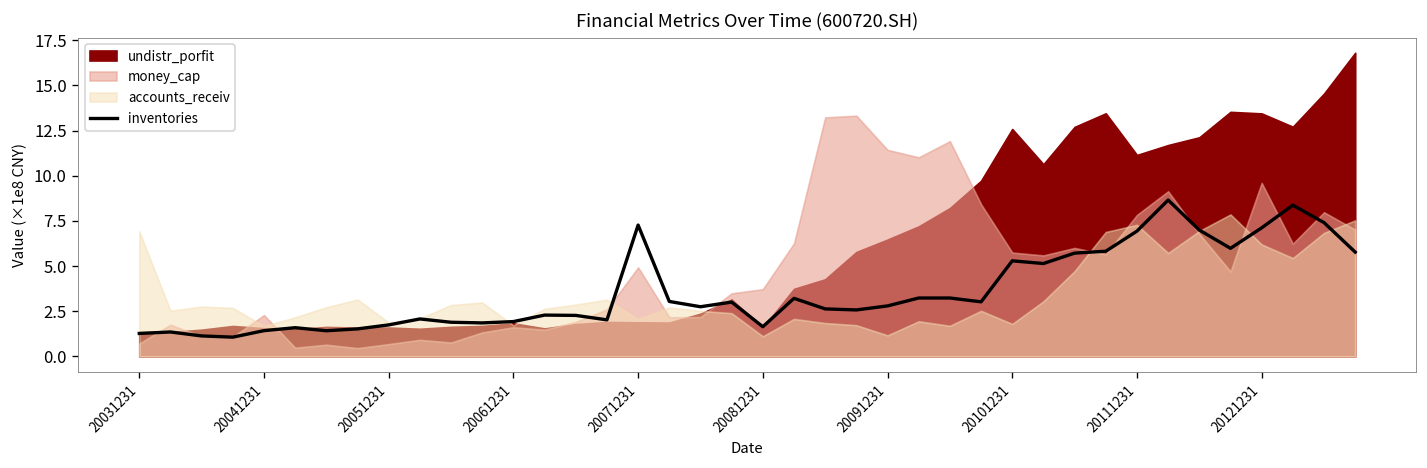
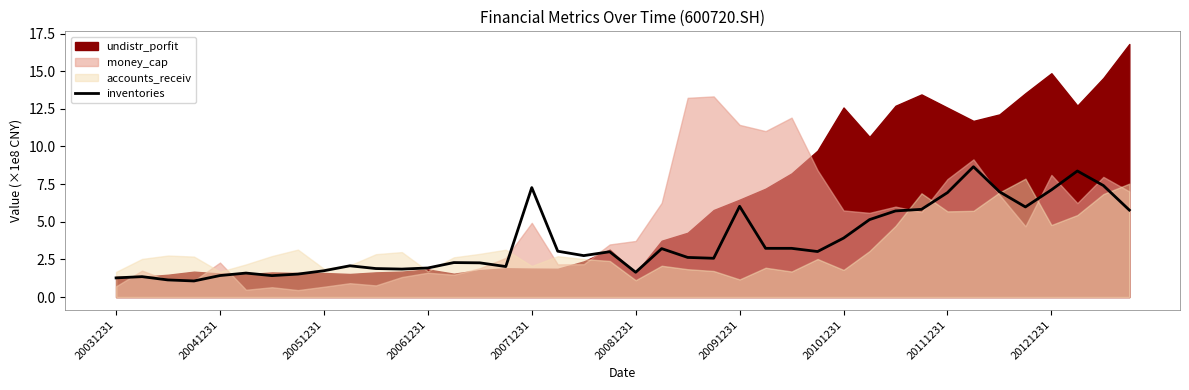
accounts_receiv, 20031231: 6.9 -> 1.7
inventories, 20091231: 2.8 -> 6.0
inventories, 20101231: 5.3 -> 3.9
undistr_porfit, 20111231: 11.2 -> 12.6
accounts_receiv, 20111231: 7.3 -> 5.7
undistr_porfit, 20121231: 13.5 -> 14.9
money_cap, 20121231: 9.6 -> 8.1
accounts_receiv, 20121231: 6.2 -> 4.8
